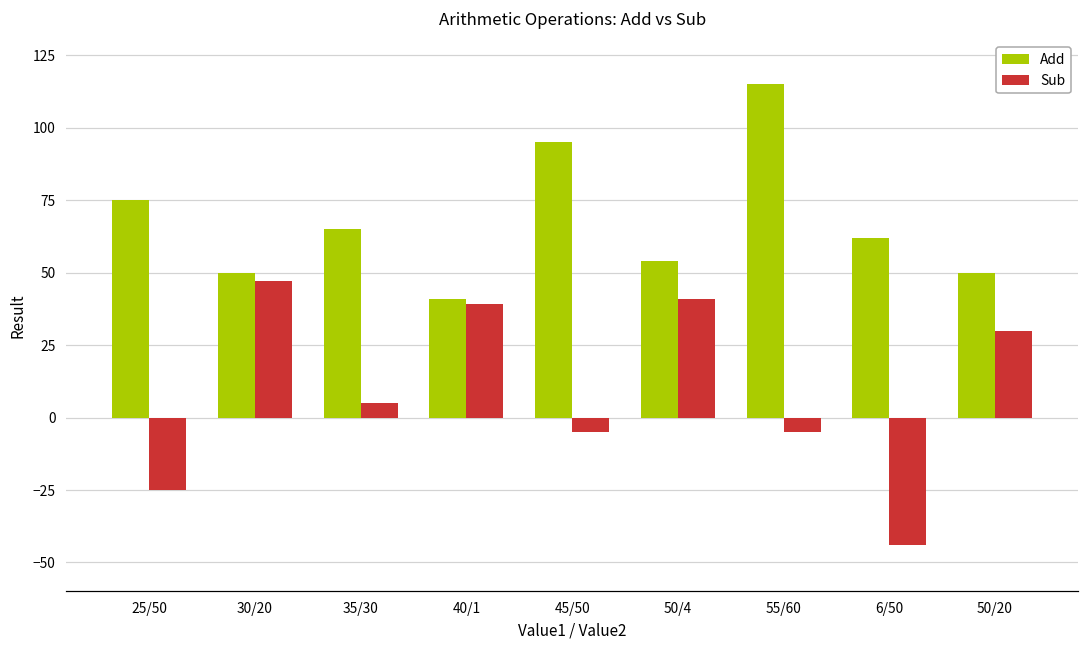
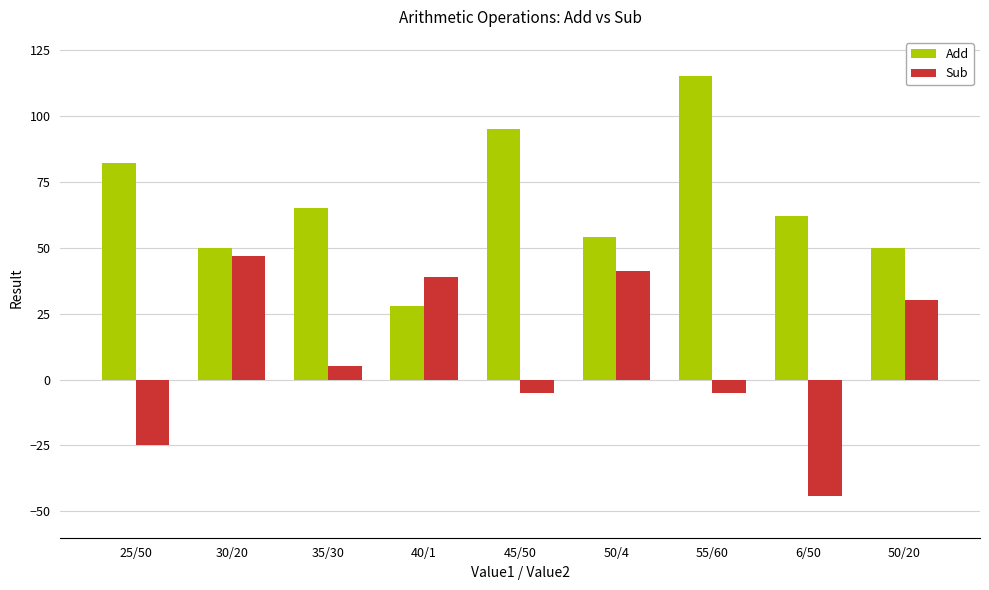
Add, 25/50: 75 -> 82
Add, 40/1: 41 -> 28
